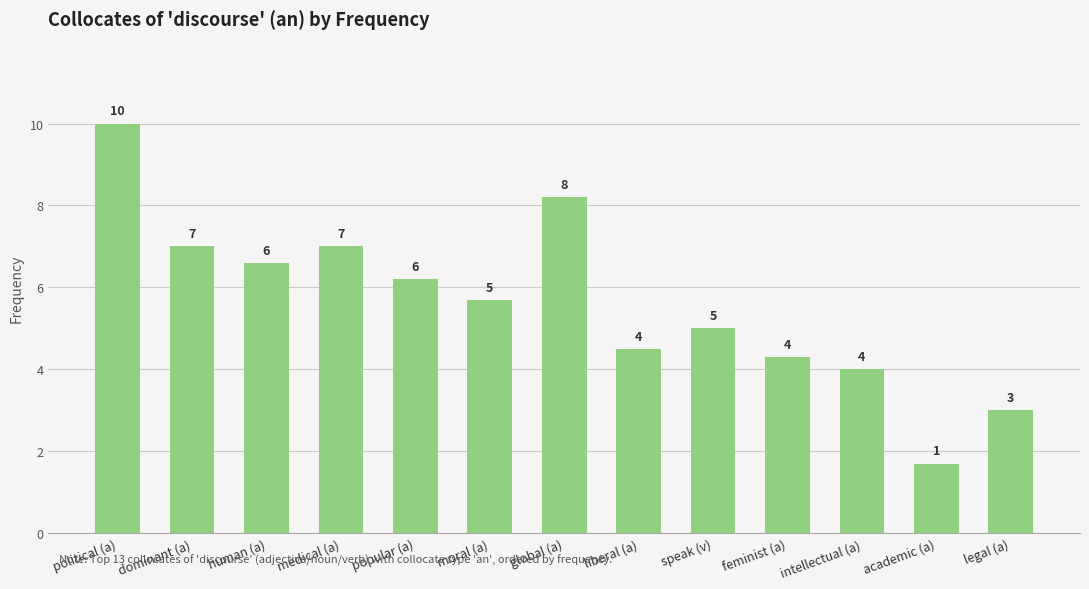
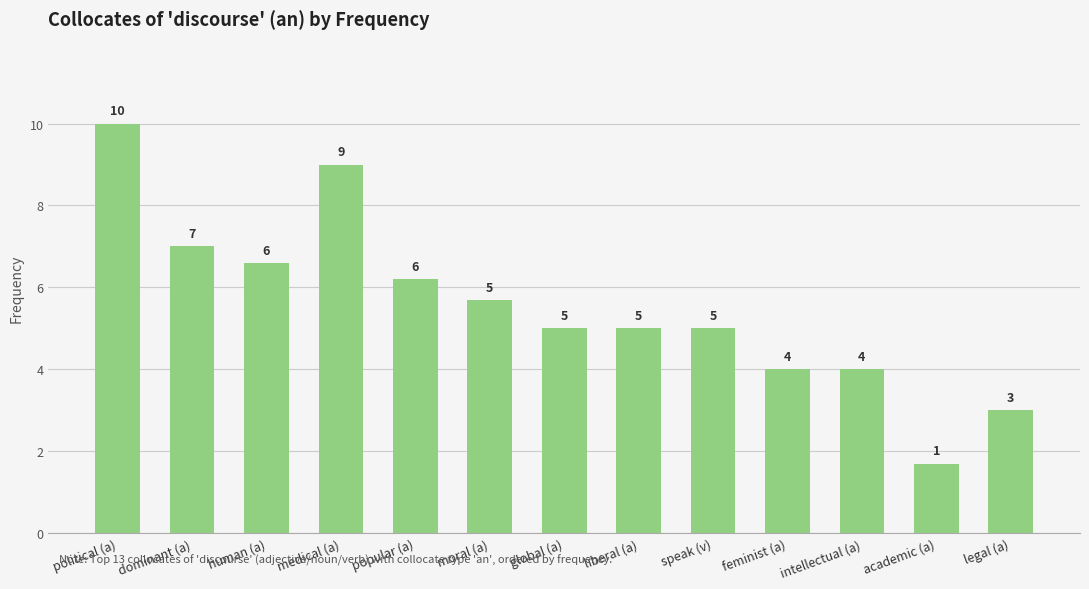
medical (a): 7 -> 9
global (a): 8 -> 5
liberal (a): 4 -> 5
feminist (a): 4.3 -> 4.0
